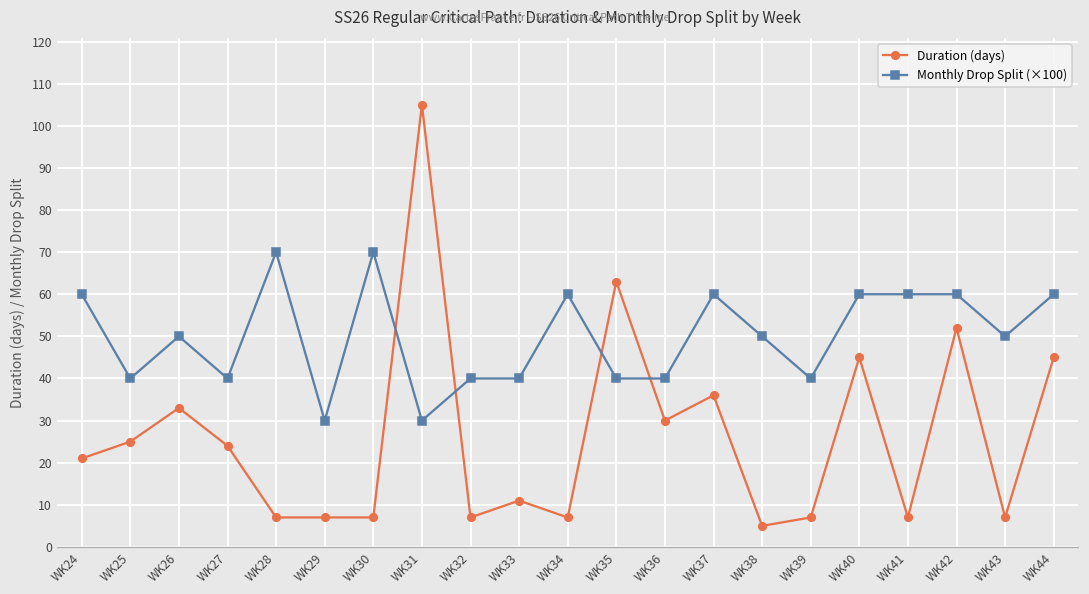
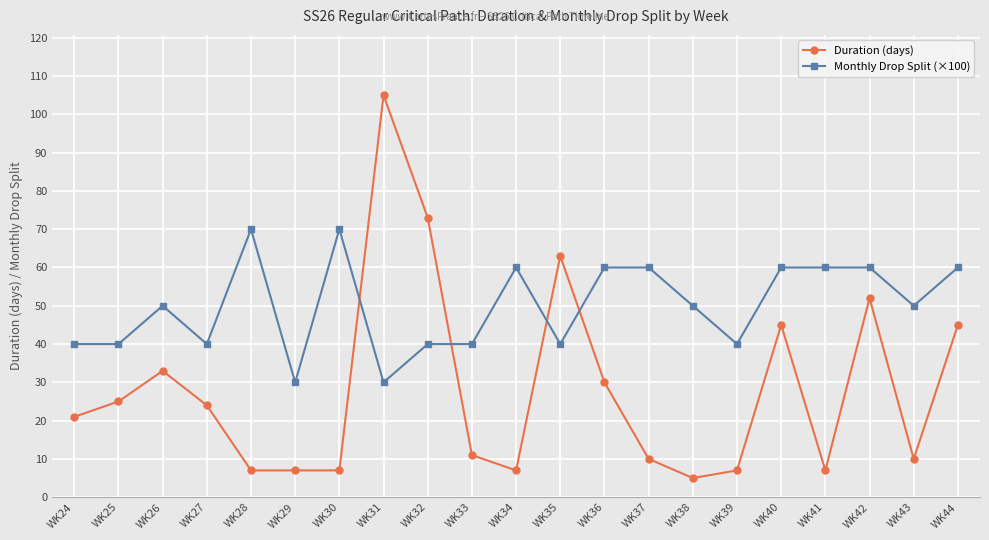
Monthly Drop Split (×100), WK24: 60 -> 40
Duration (days), WK32: 7 -> 73
Monthly Drop Split (×100), WK36: 40 -> 60
Duration (days), WK37: 36 -> 10
Duration (days), WK43: 7 -> 10
